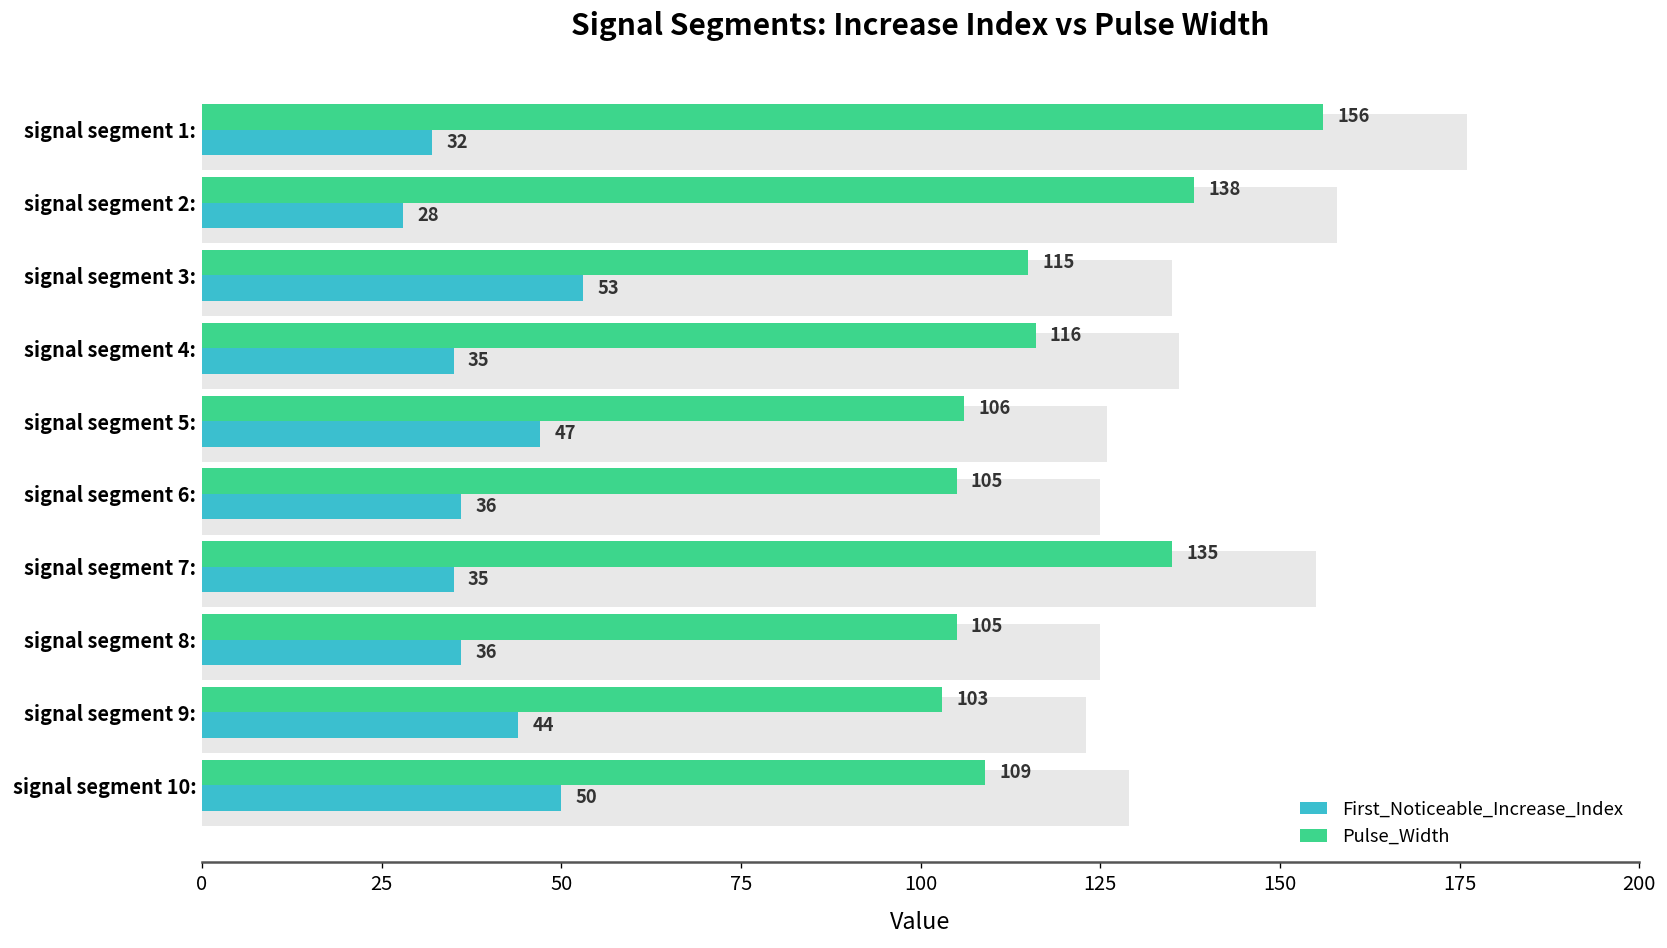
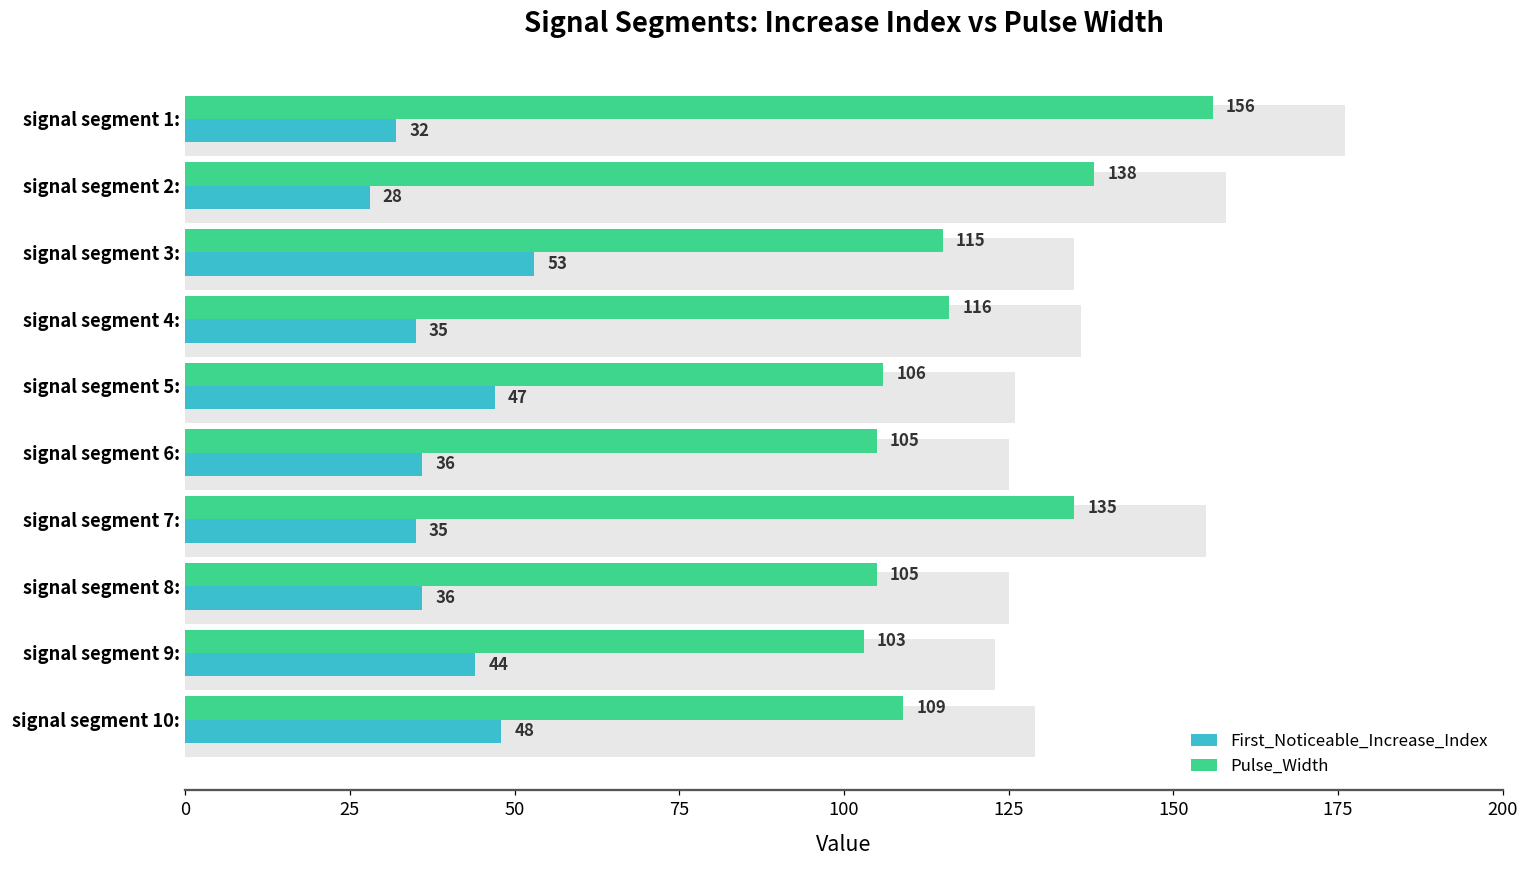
First_Noticeable_Increase_Index, signal segment 10:: 50 -> 48
